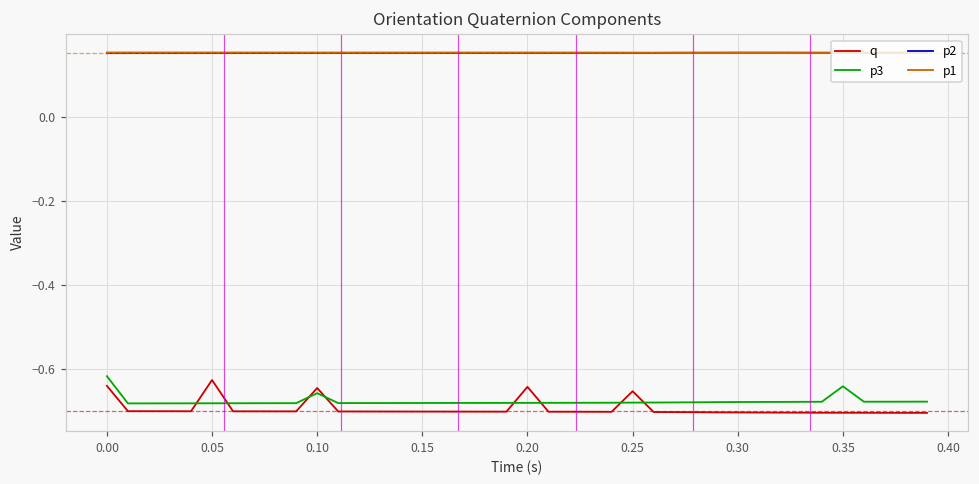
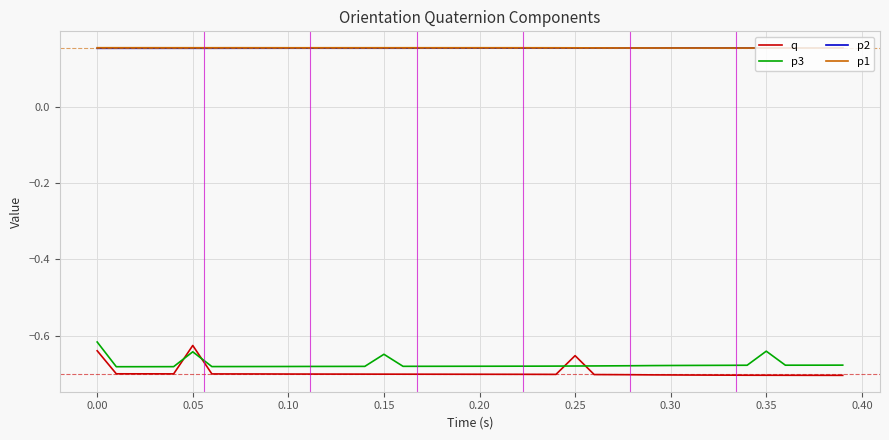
p3, 0.05: -0.68 -> -0.64
q, 0.10: -0.64 -> -0.70
p3, 0.10: -0.66 -> -0.68
p3, 0.15: -0.68 -> -0.65
q, 0.20: -0.64 -> -0.70
